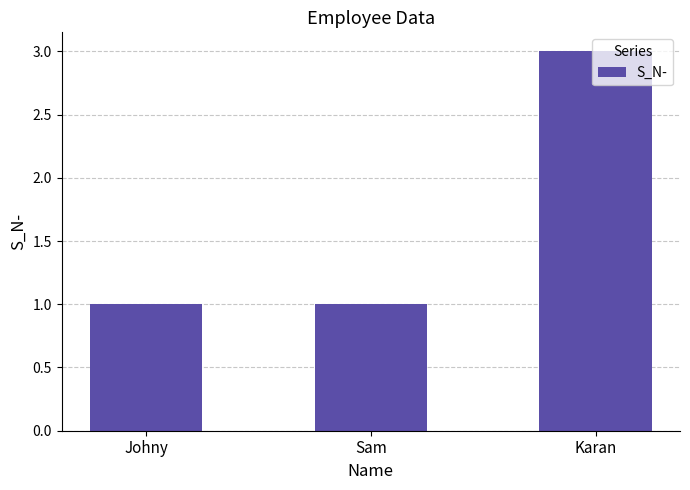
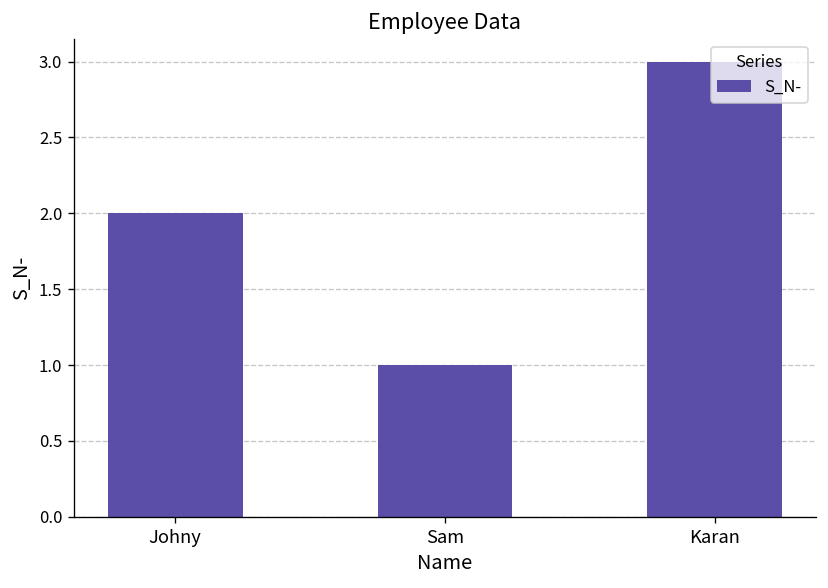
Johny: 1 -> 2
